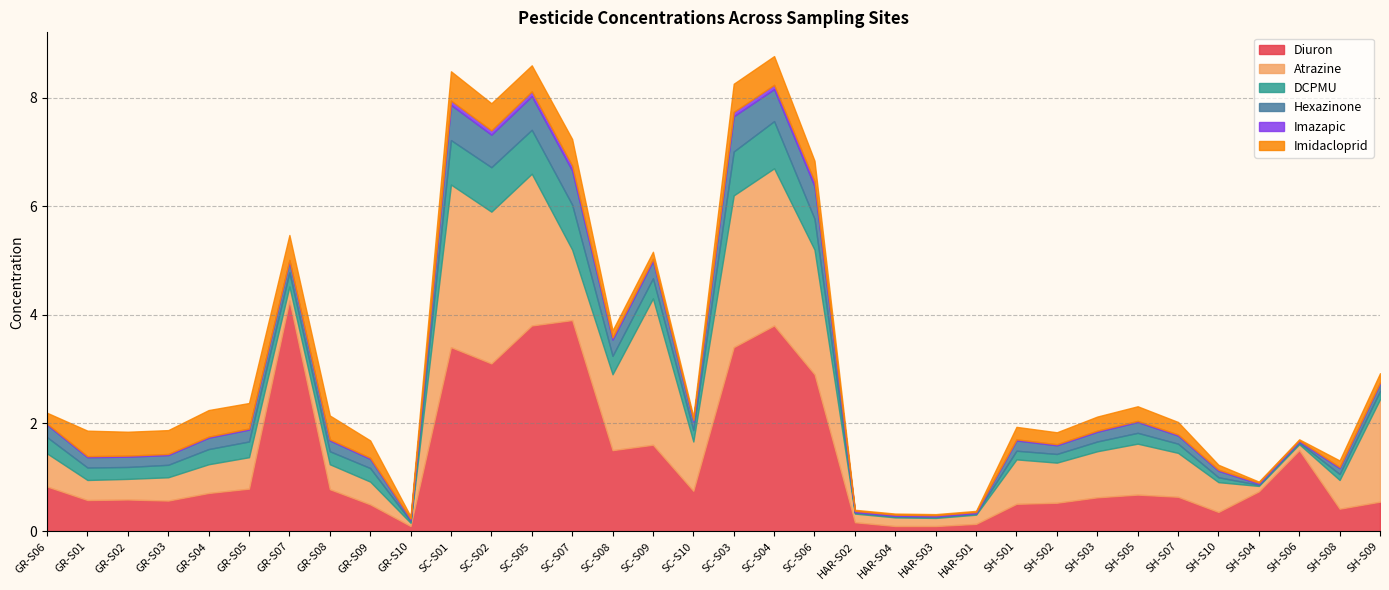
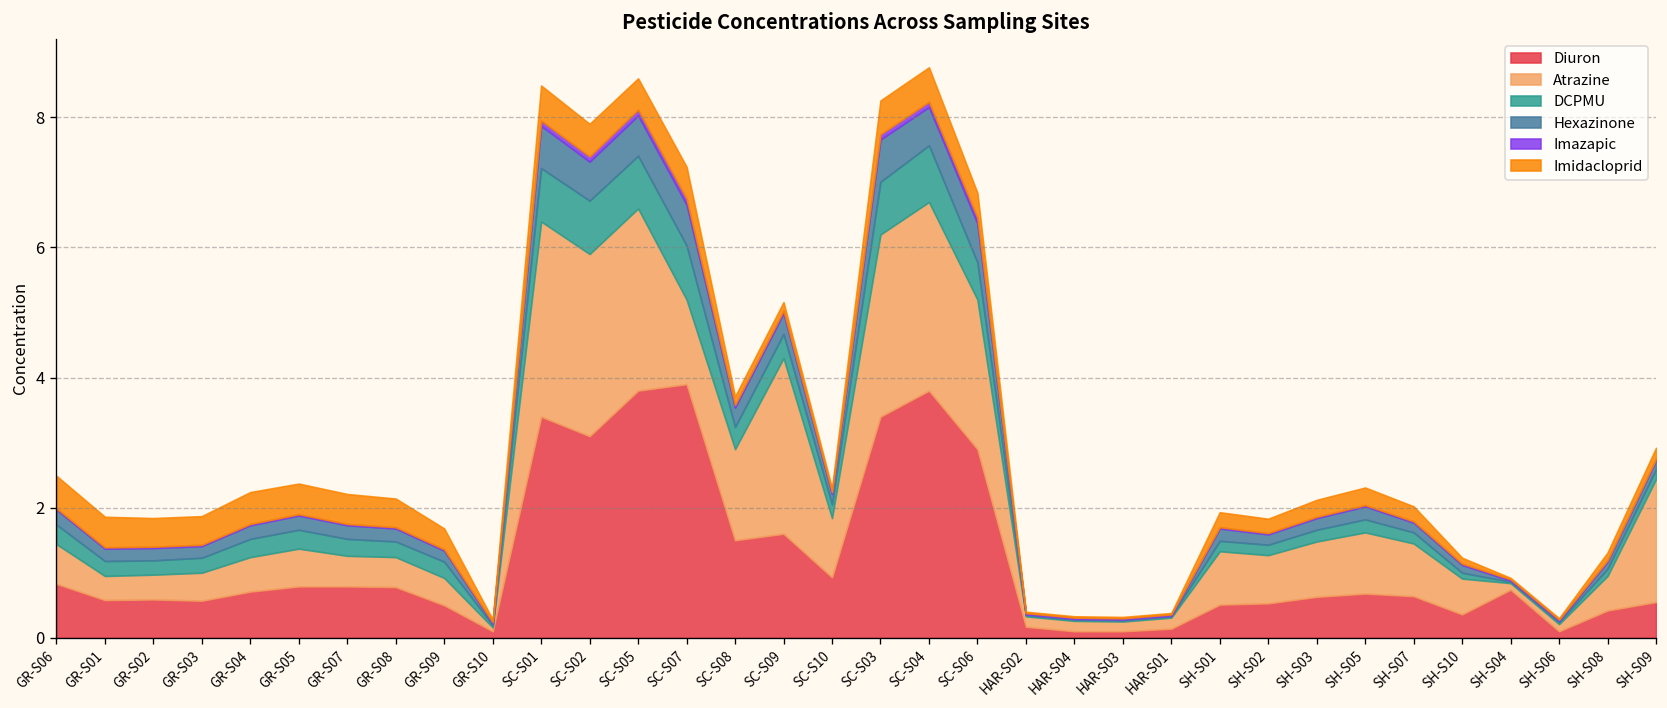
Imidacloprid, GR-S06: 0.2 -> 0.5
Diuron, GR-S07: 4.3 -> 0.8
Atrazine, GR-S07: 0.3 -> 0.5
Diuron, SC-S10: 0.8 -> 0.9
Diuron, SH-S06: 1.5 -> 0.1
